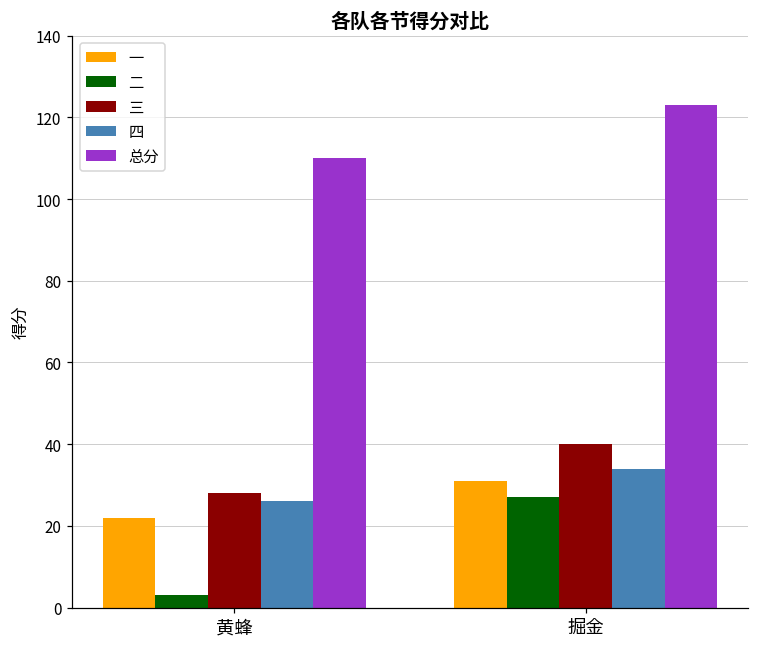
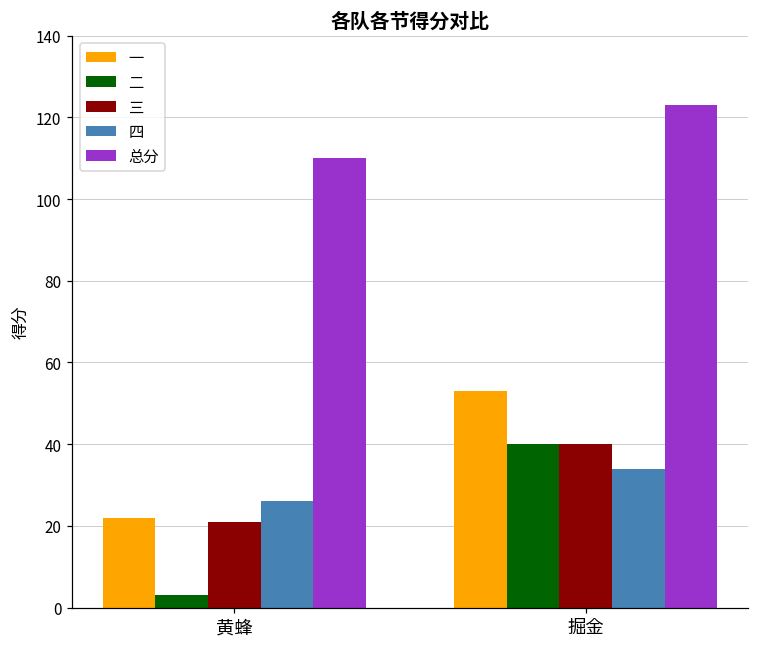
三, 黄蜂: 28 -> 21
一, 掘金: 31 -> 53
二, 掘金: 27 -> 40
